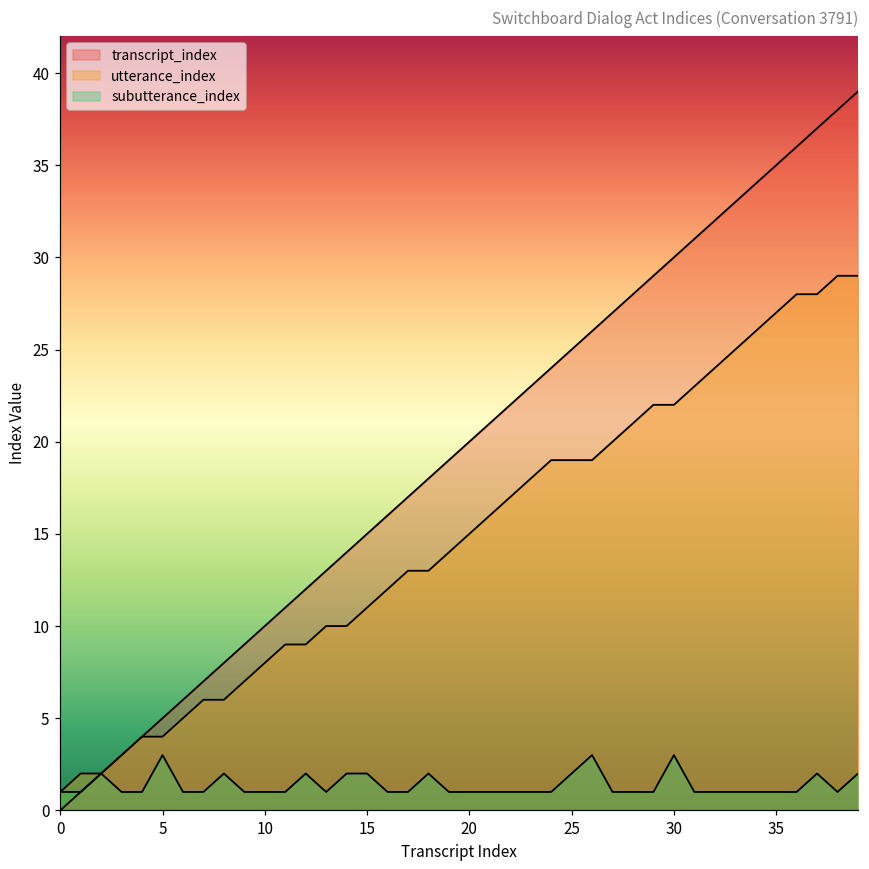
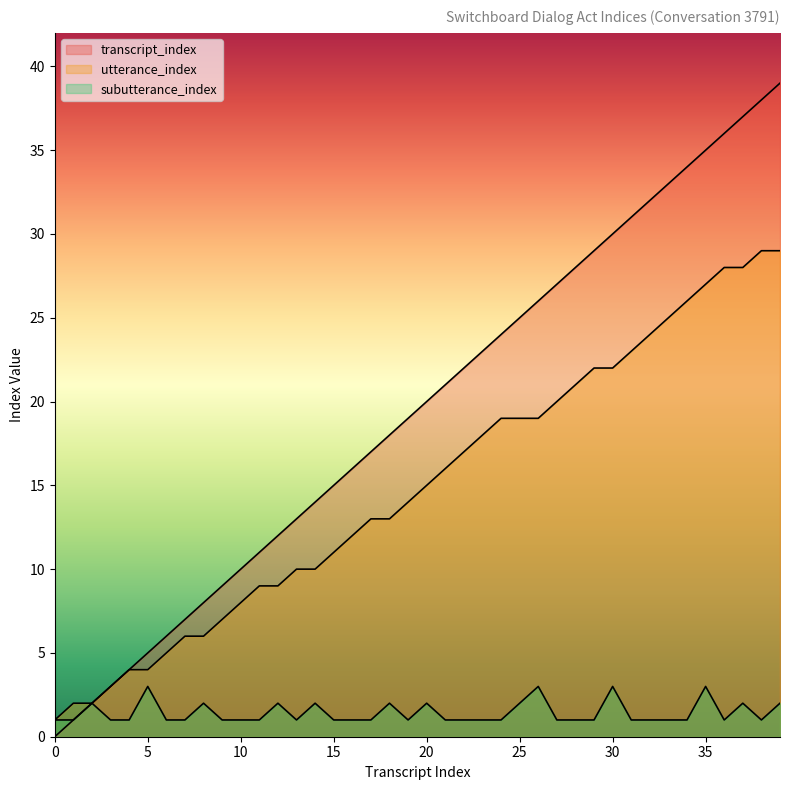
subutterance_index, 15: 2 -> 1
subutterance_index, 20: 1 -> 2
subutterance_index, 35: 1 -> 3
